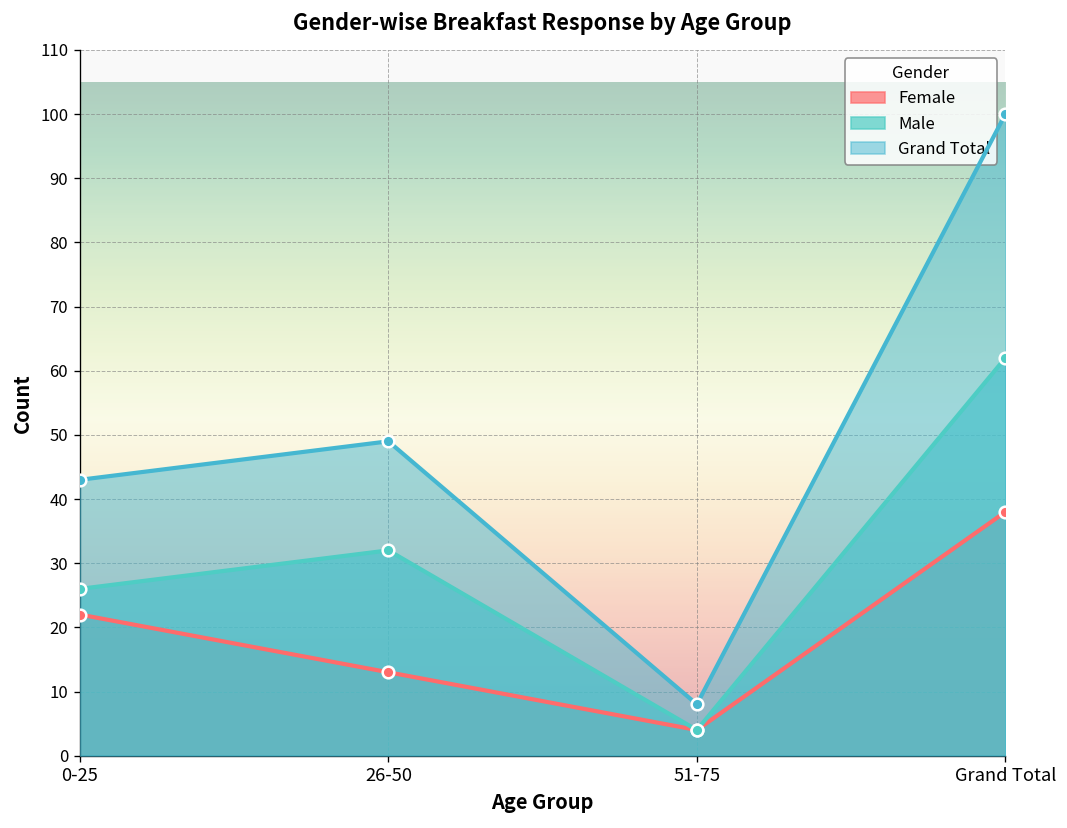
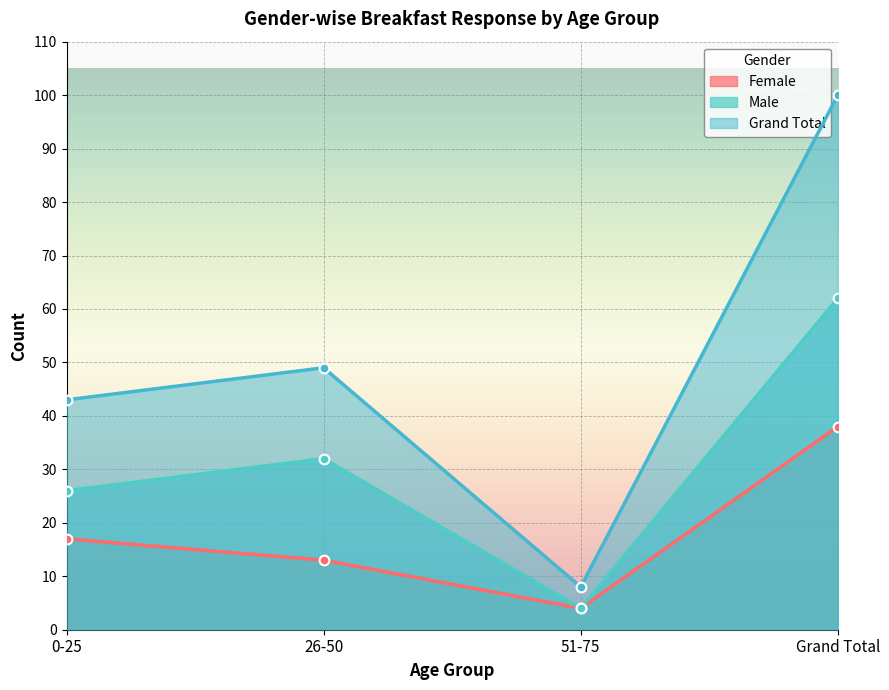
Female, 0-25: 22 -> 17
